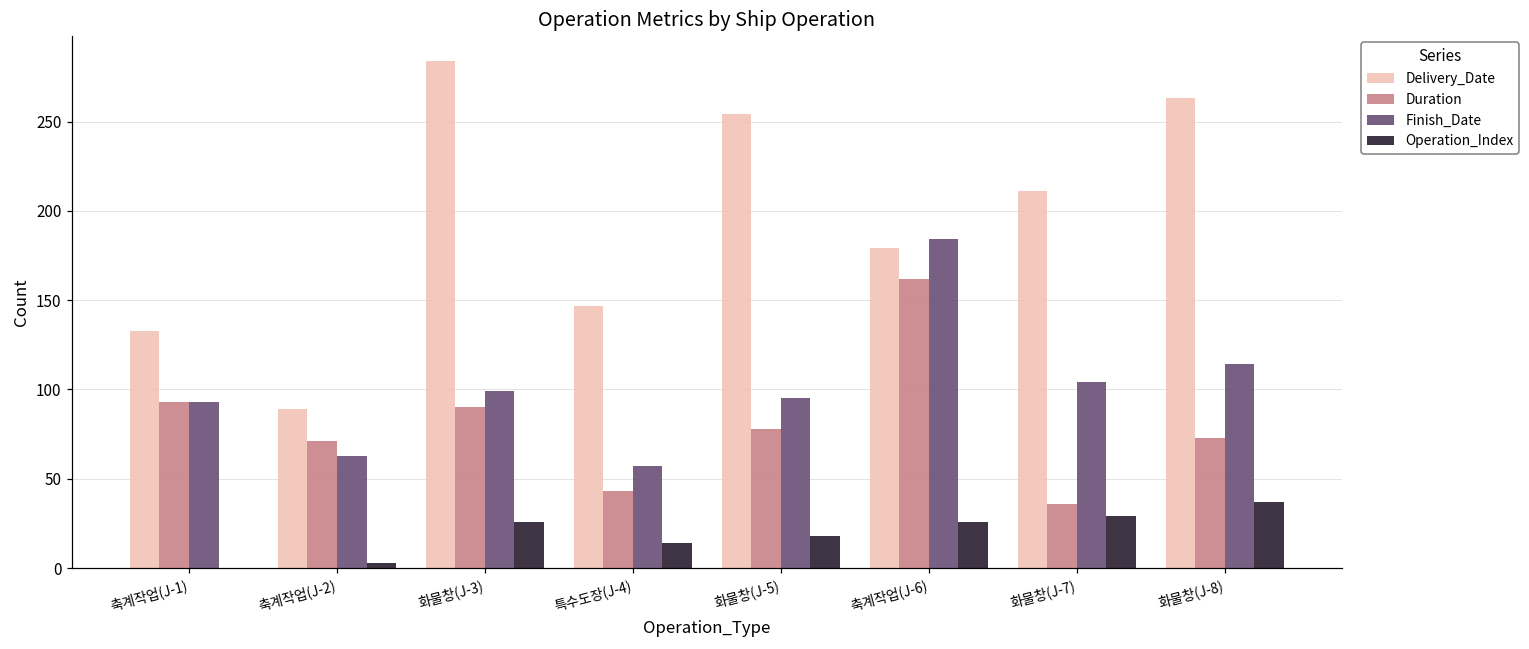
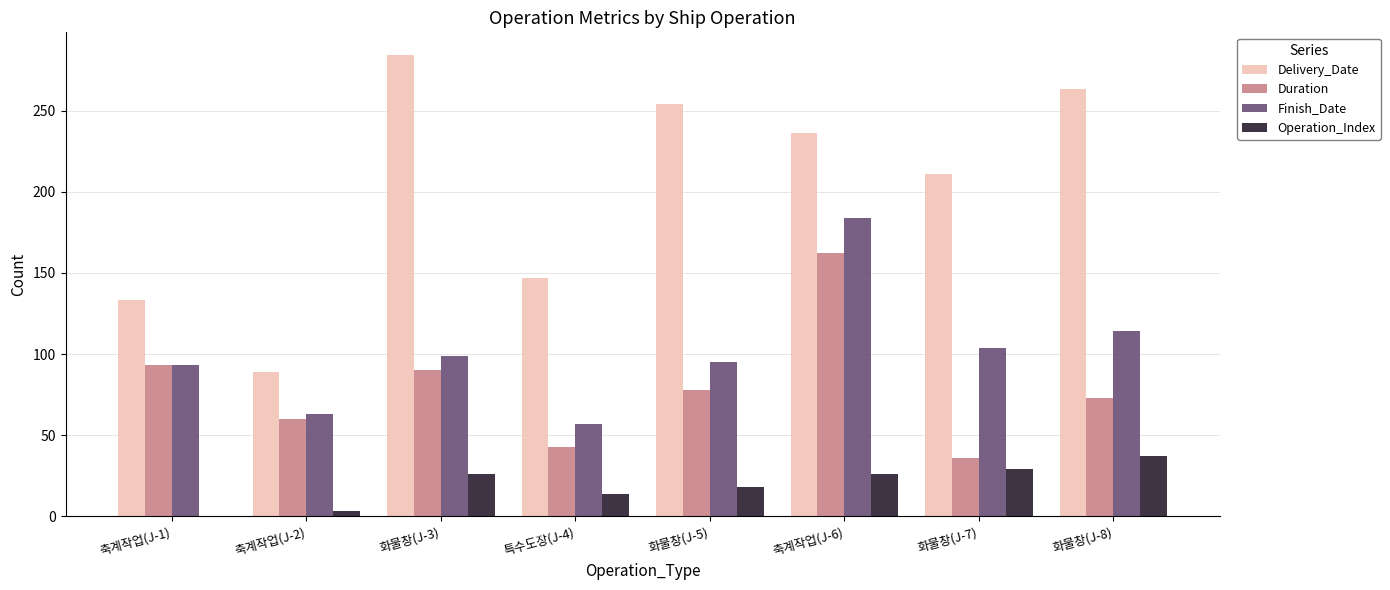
Duration, 축계작업(J-2): 71 -> 60
Delivery_Date, 축계작업(J-6): 179 -> 236
